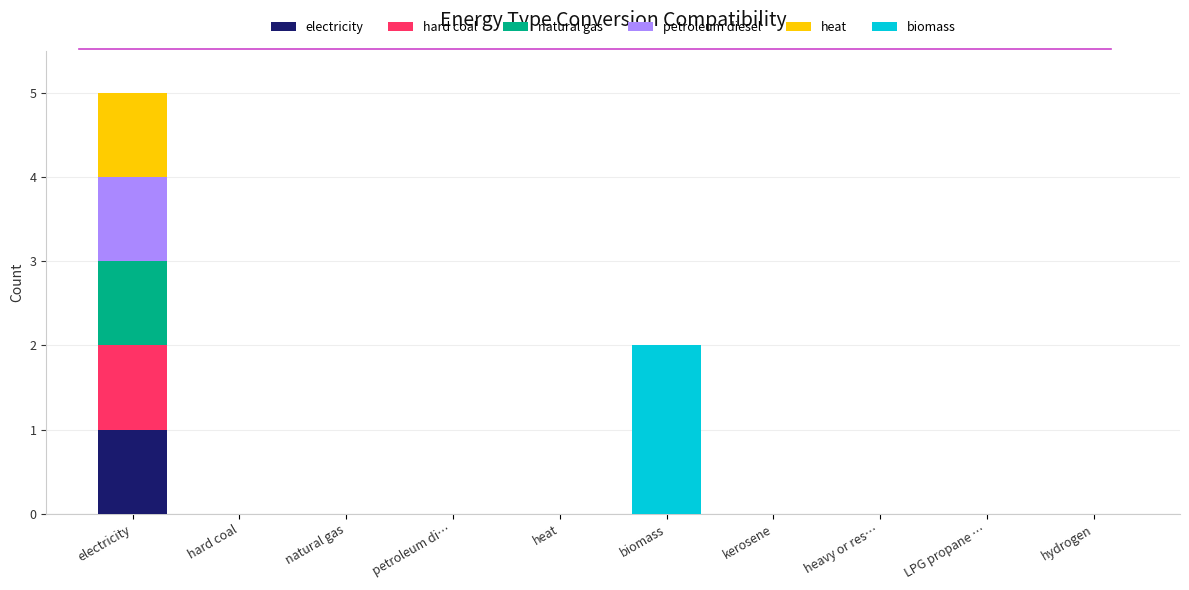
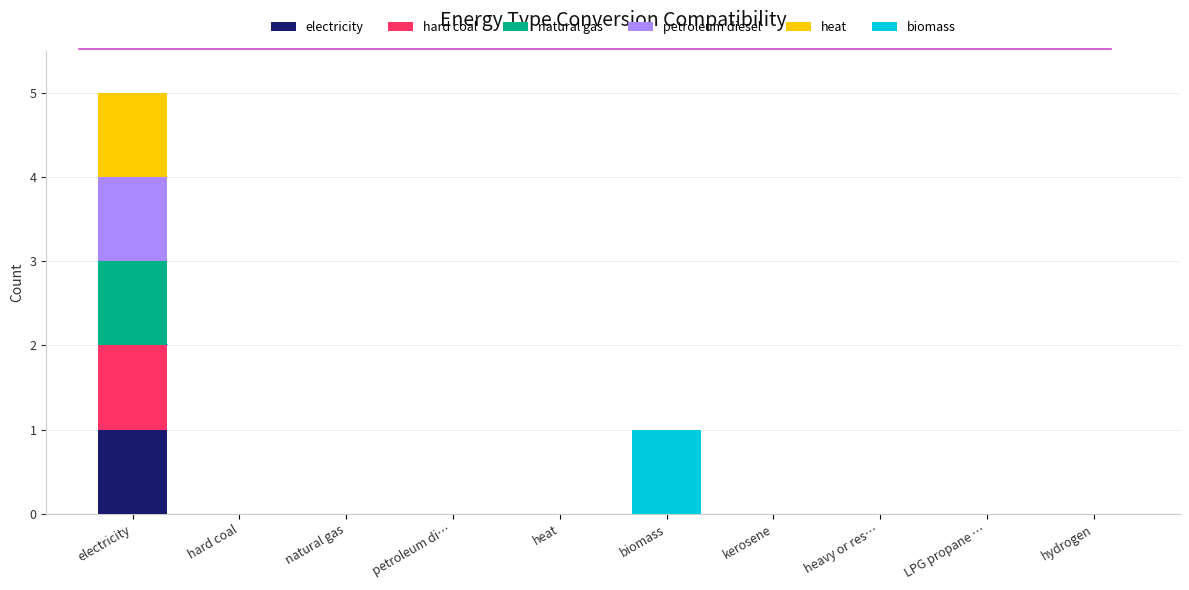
biomass, biomass: 2 -> 1
